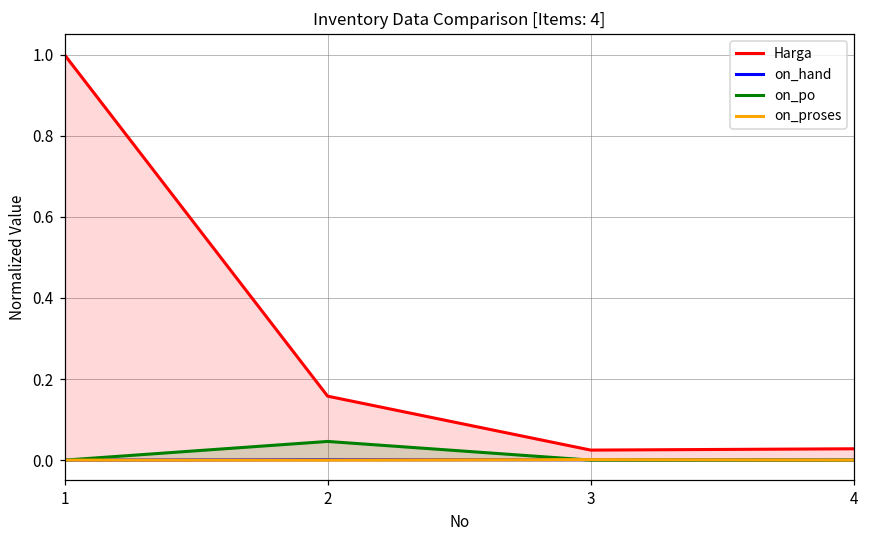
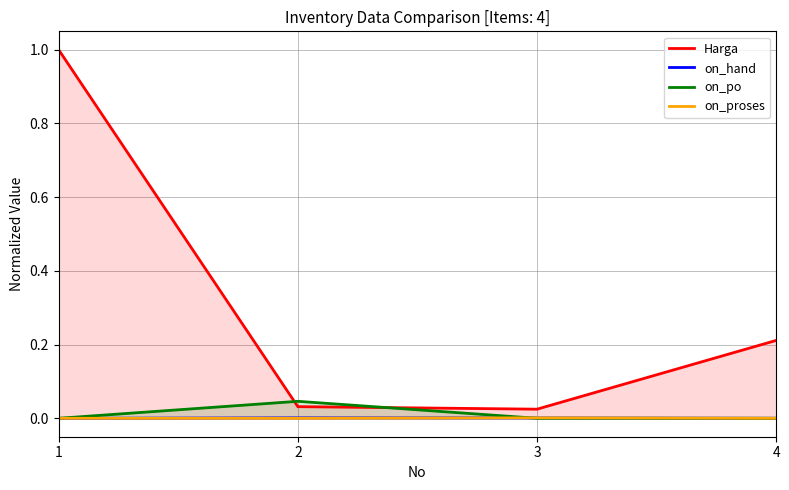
Harga, 2: 0.16 -> 0.03
Harga, 4: 0.03 -> 0.21
